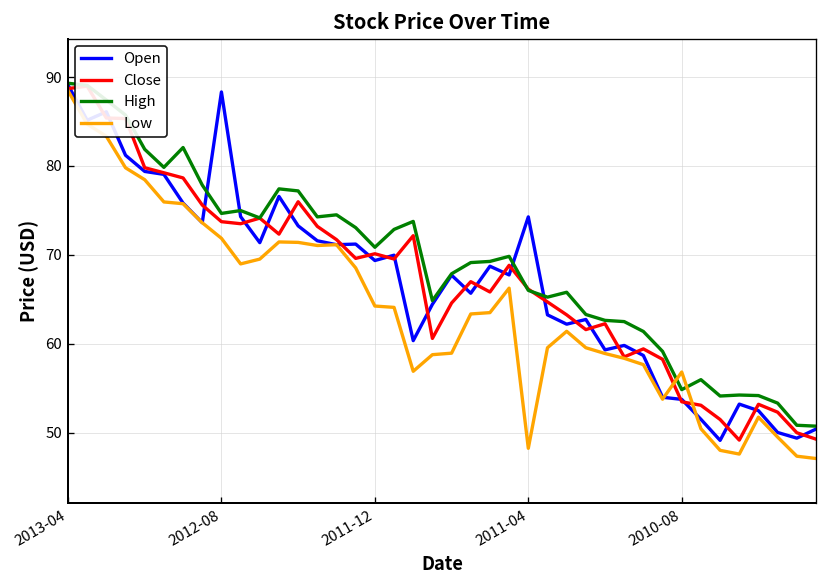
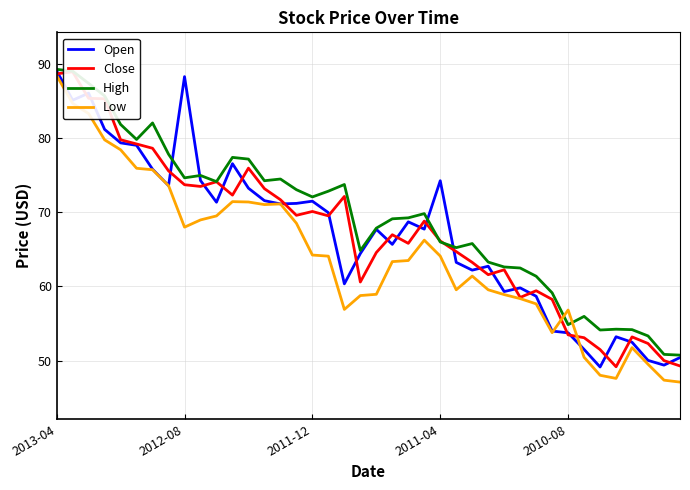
Low, 2012-08: 72 -> 68
Open, 2011-12: 69 -> 72
High, 2011-12: 71 -> 72
Low, 2011-04: 48 -> 64
